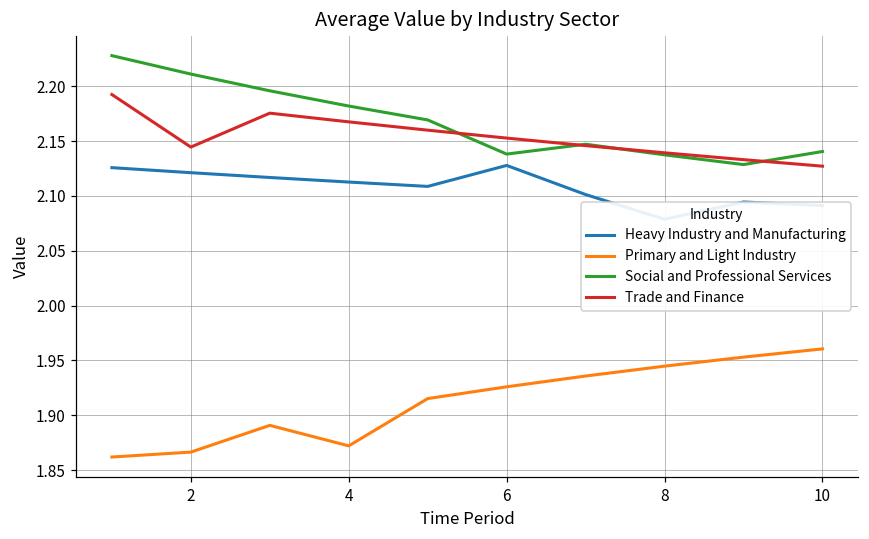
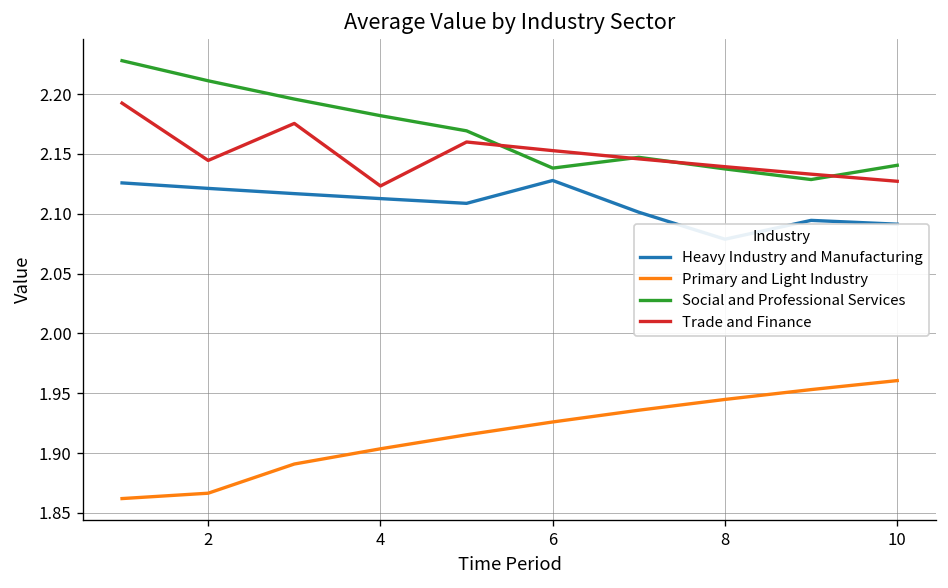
Primary and Light Industry, 4: 1.87 -> 1.90
Trade and Finance, 4: 2.17 -> 2.12
